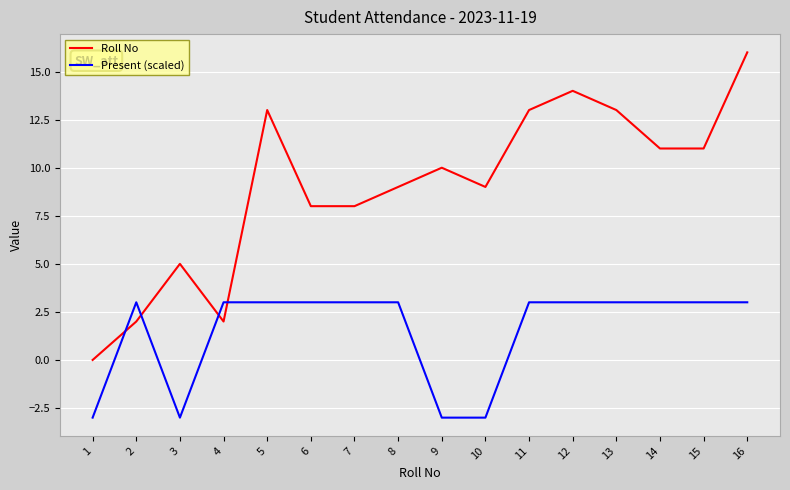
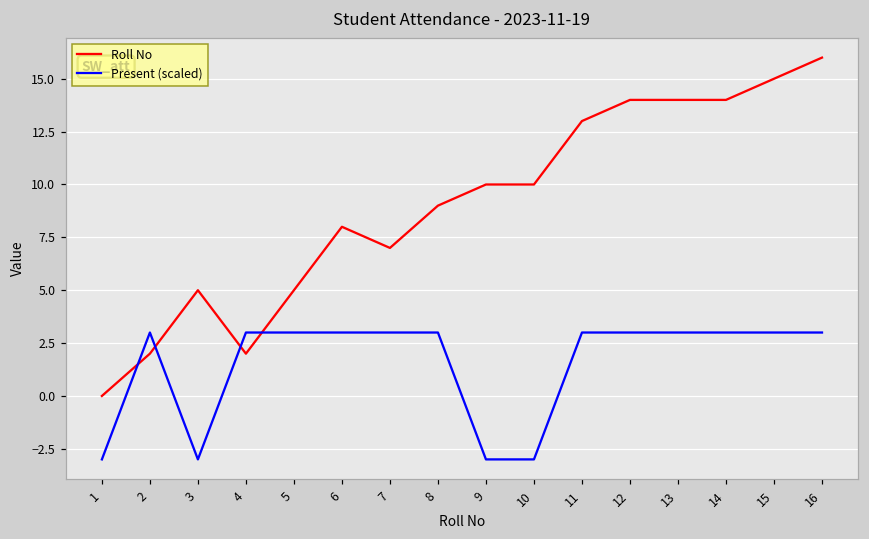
Roll No, 5: 13 -> 5
Roll No, 7: 8 -> 7
Roll No, 10: 9 -> 10
Roll No, 13: 13 -> 14
Roll No, 14: 11 -> 14
Roll No, 15: 11 -> 15
